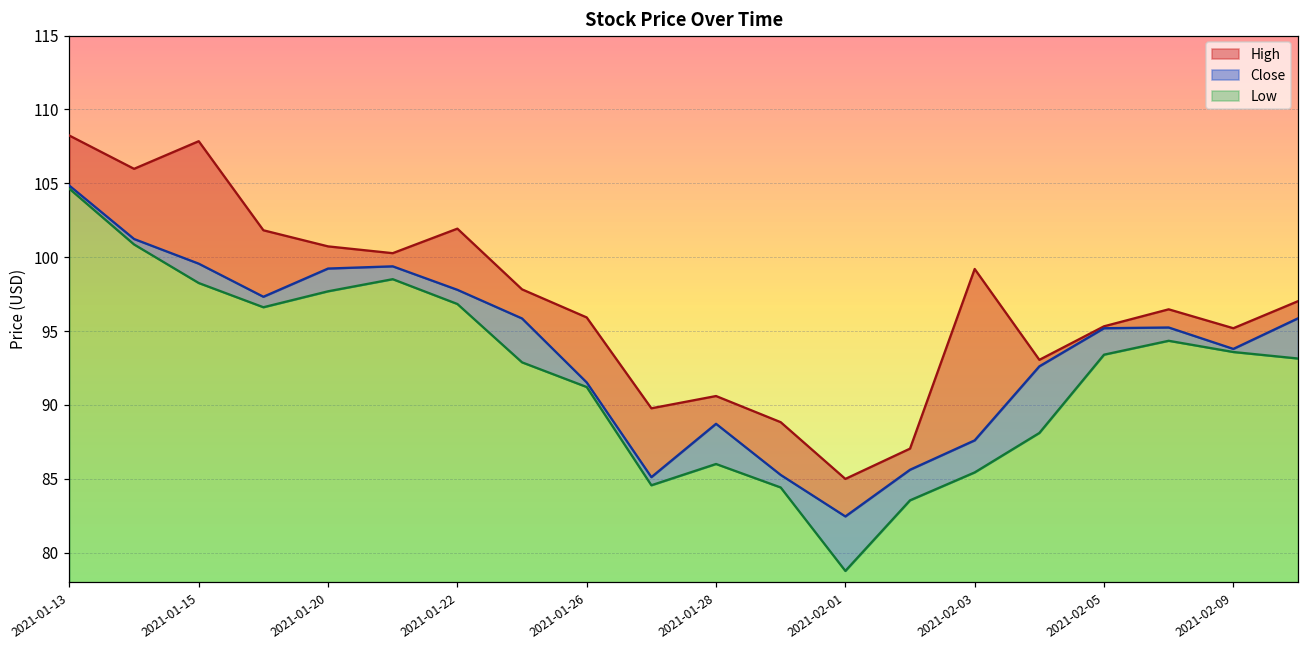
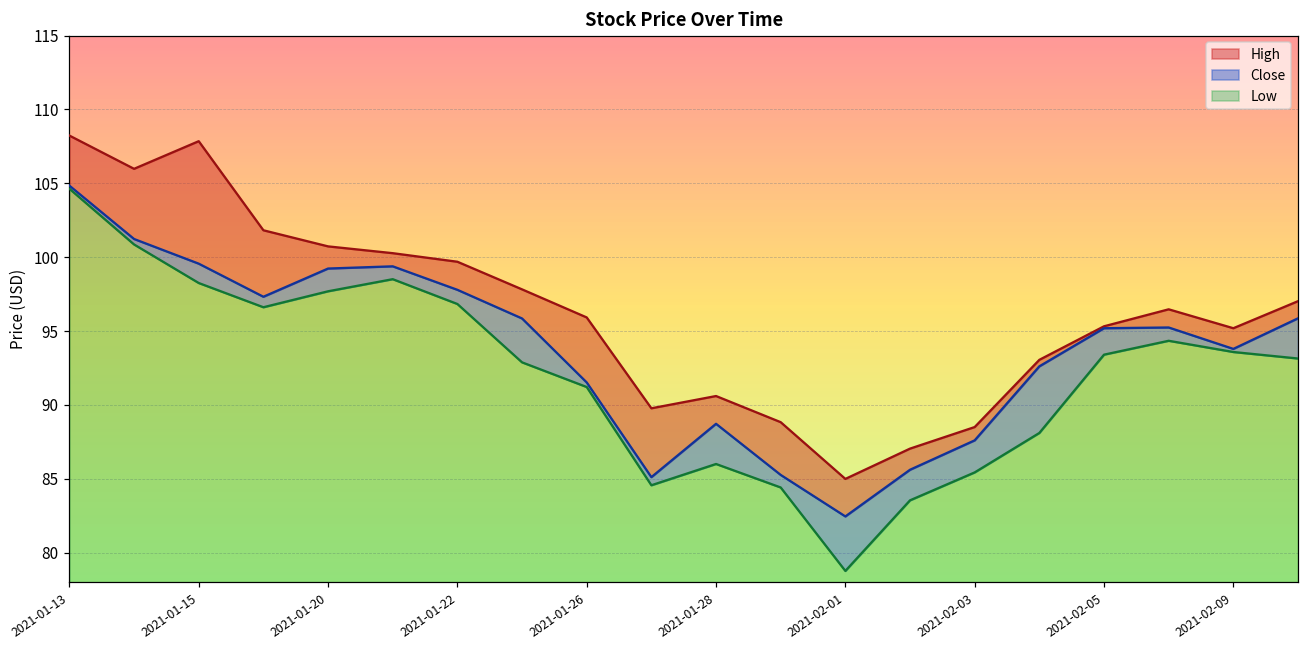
High, 2021-01-22: 101.9 -> 99.7
High, 2021-02-03: 99.2 -> 88.5
